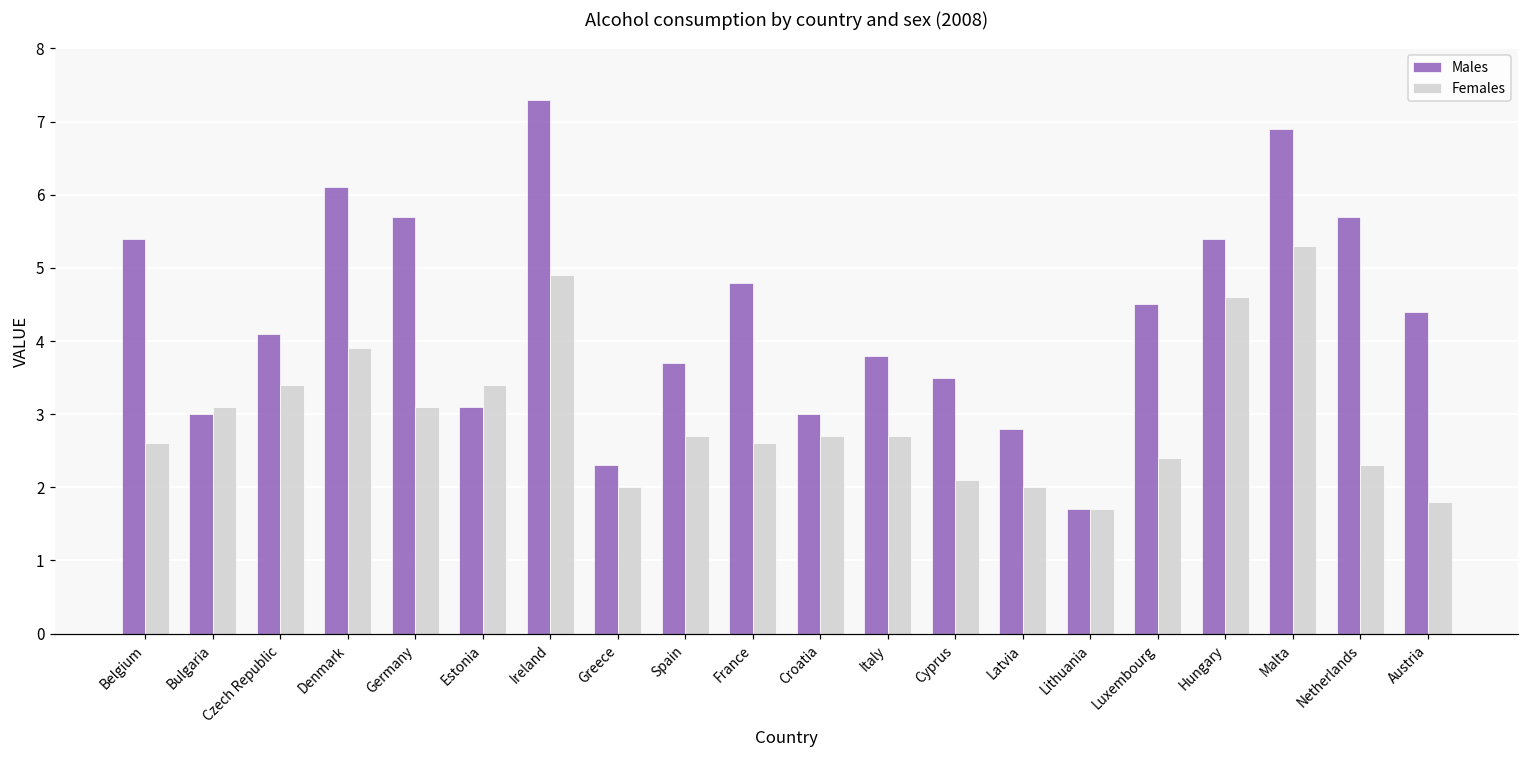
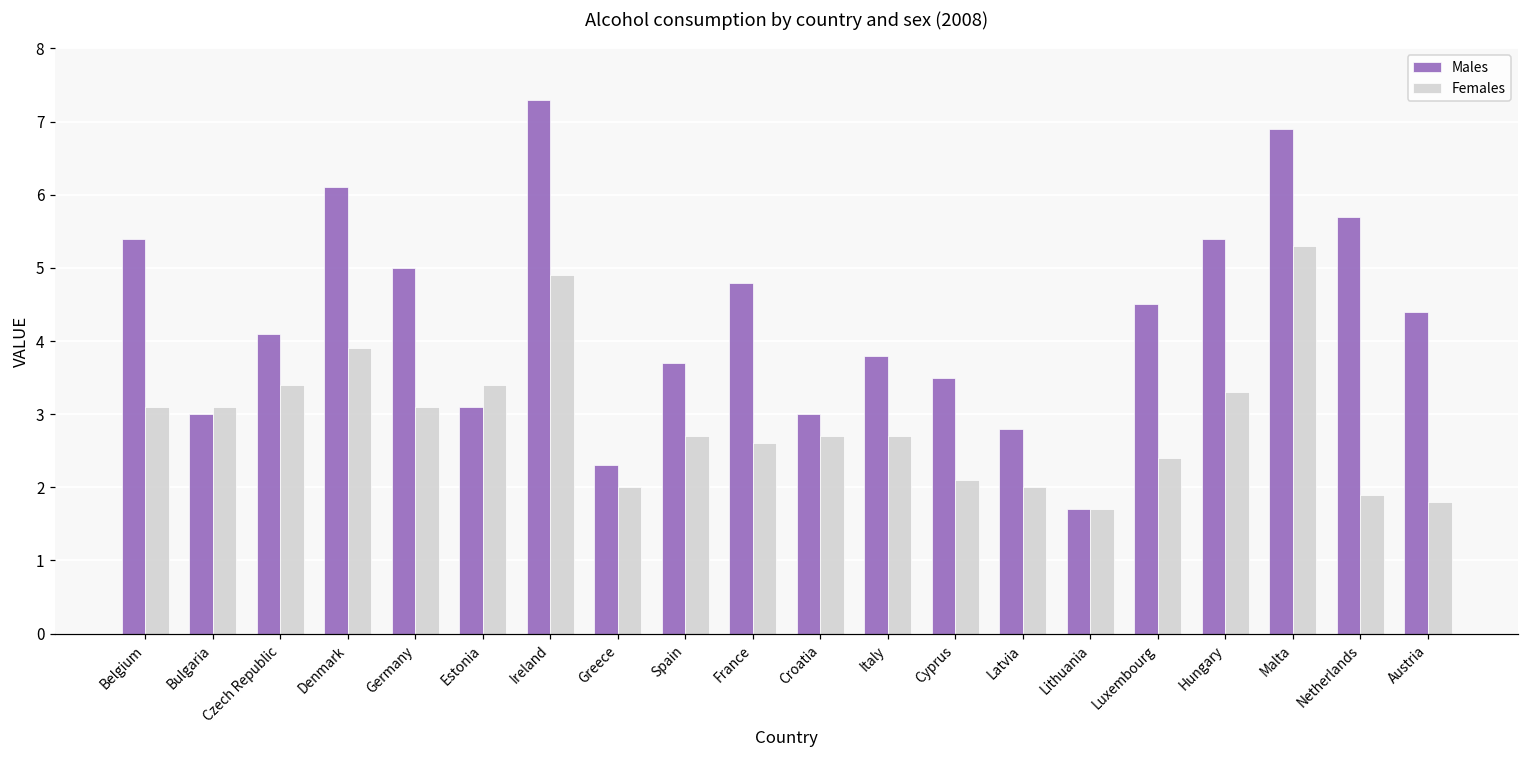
Females, Belgium: 2.6 -> 3.1
Males, Germany: 5.7 -> 5.0
Females, Hungary: 4.6 -> 3.3
Females, Netherlands: 2.3 -> 1.9
